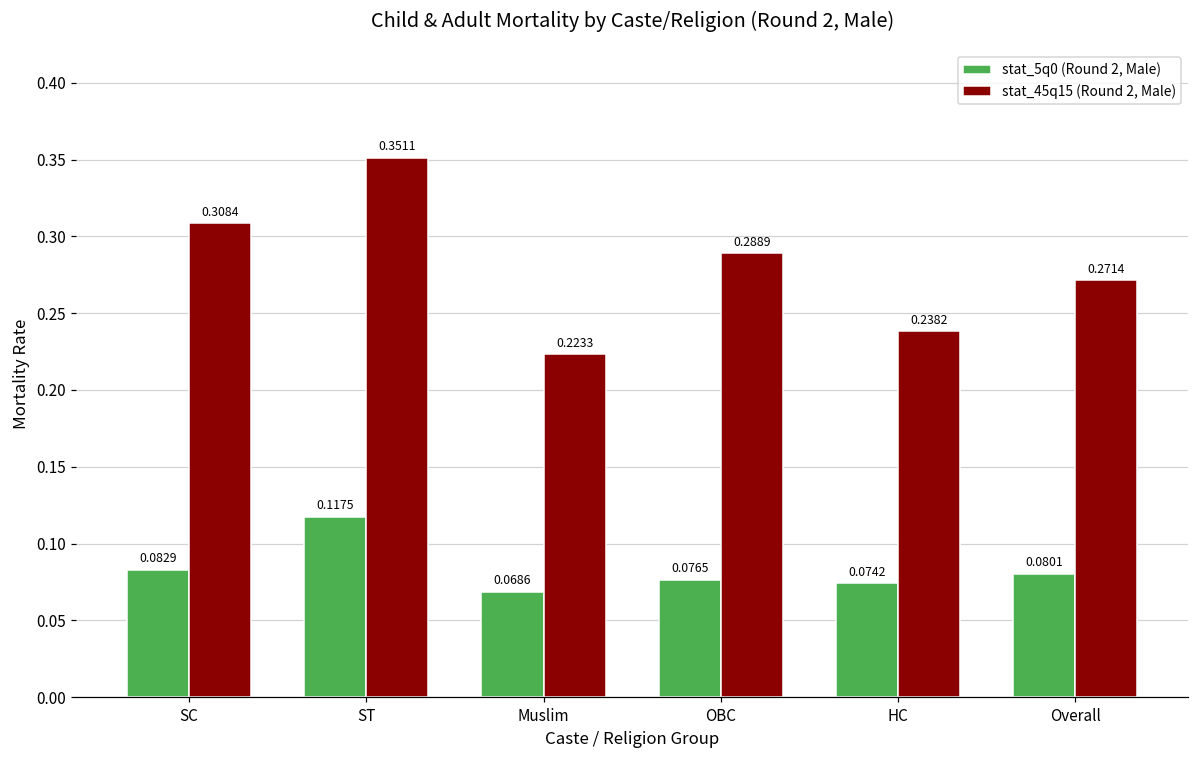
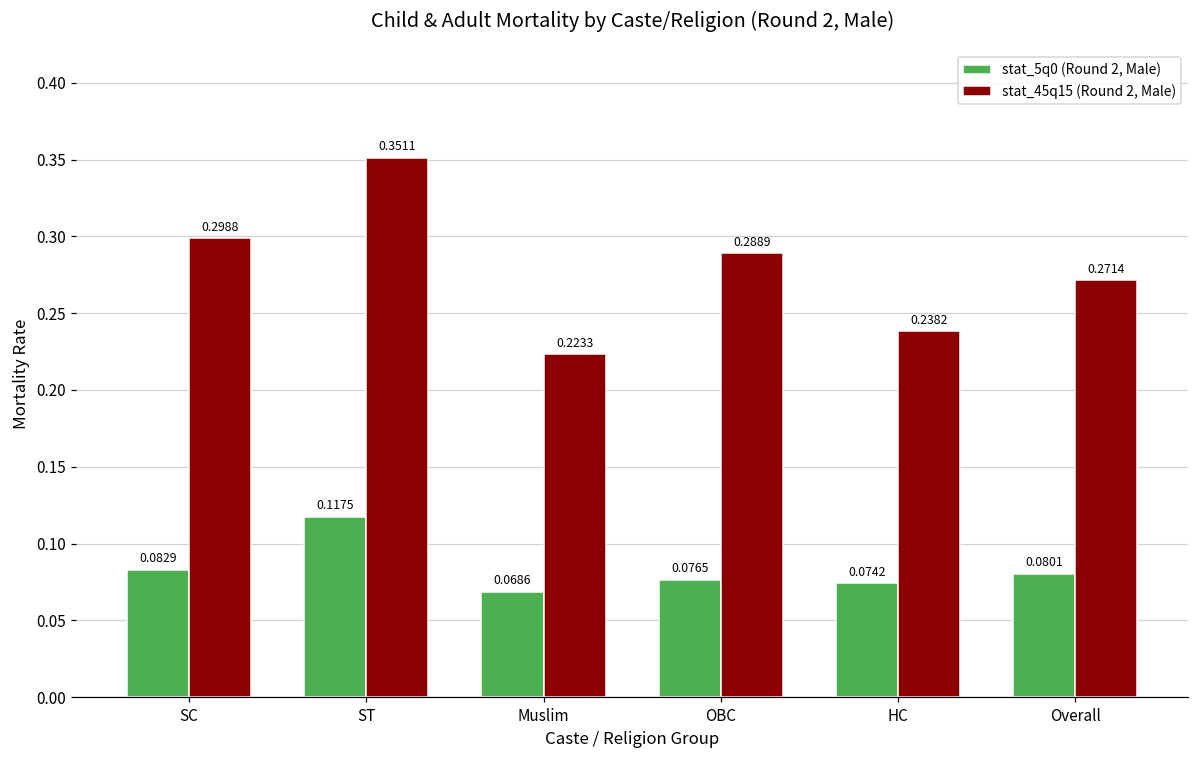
stat_45q15 (Round 2, Male), SC: 0.3084 -> 0.2988
